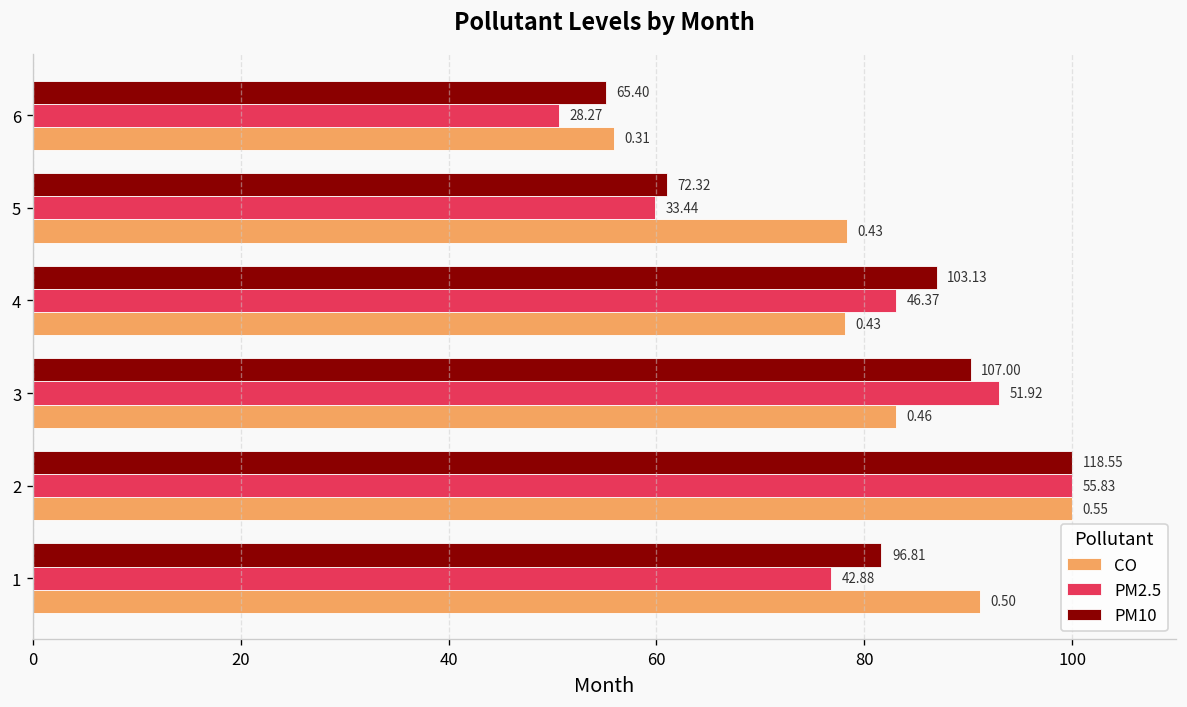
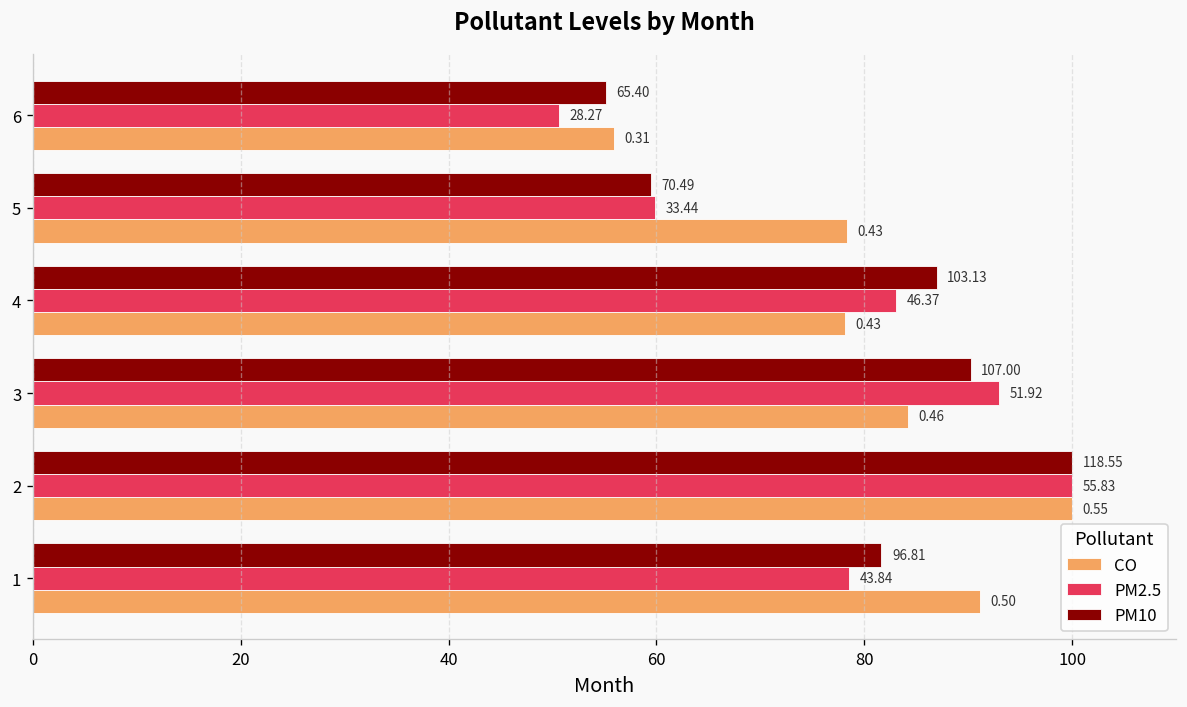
PM10, 5: 72.32 -> 70.49
CO, 3: 83 -> 84
PM2.5, 1: 42.88 -> 43.84
